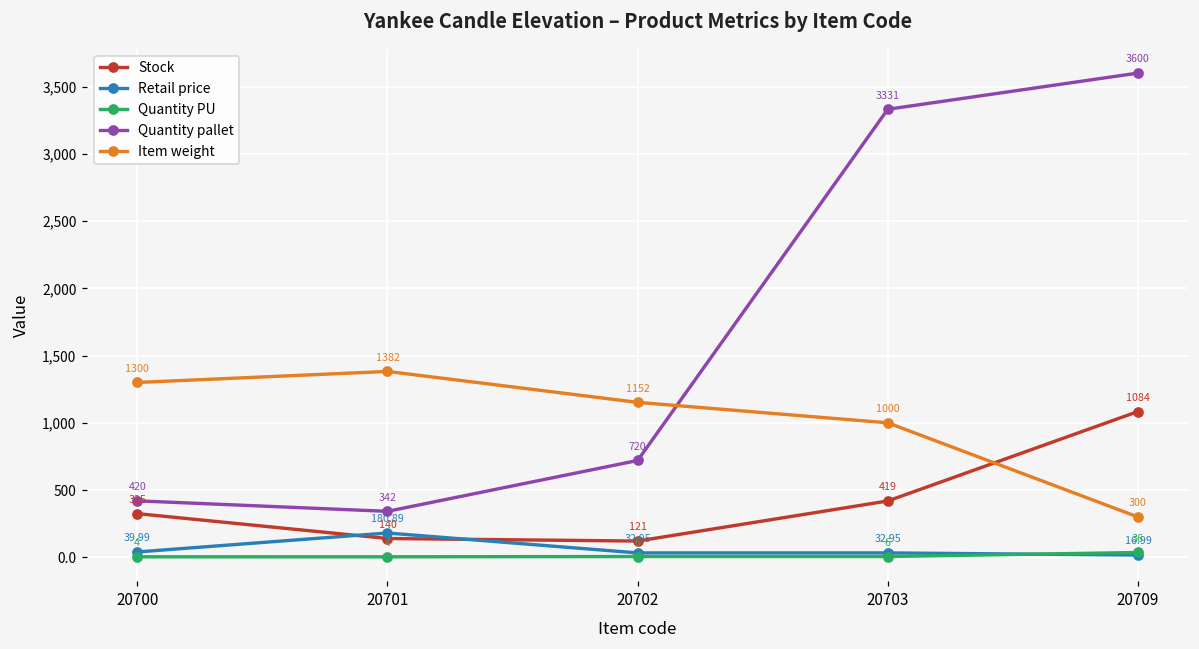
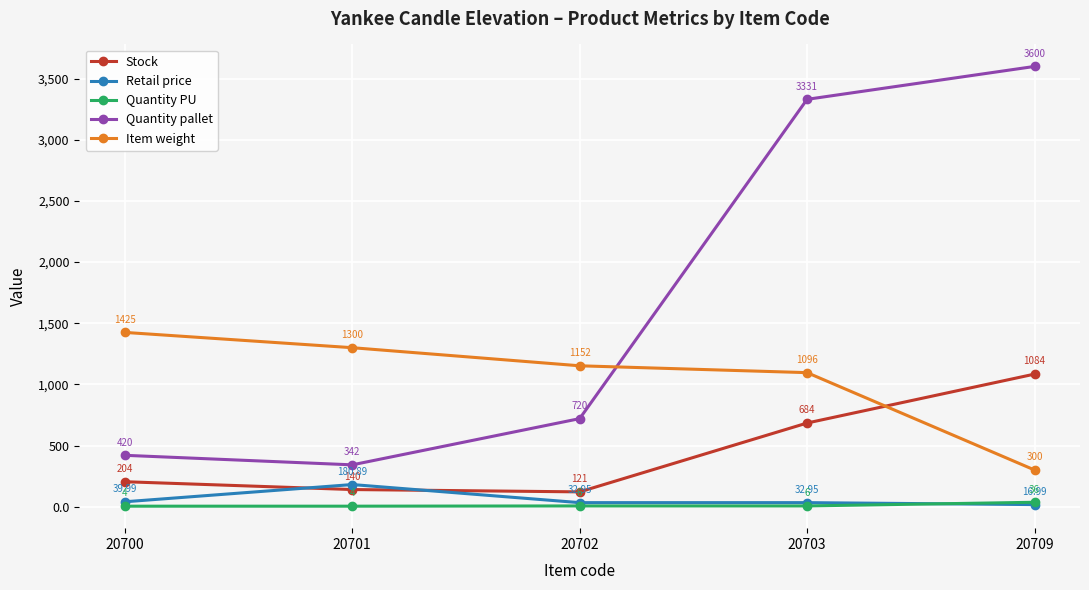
Stock, 20700: 325 -> 204
Item weight, 20700: 1300 -> 1425
Item weight, 20701: 1382 -> 1300
Stock, 20703: 419 -> 684
Item weight, 20703: 1000 -> 1096
